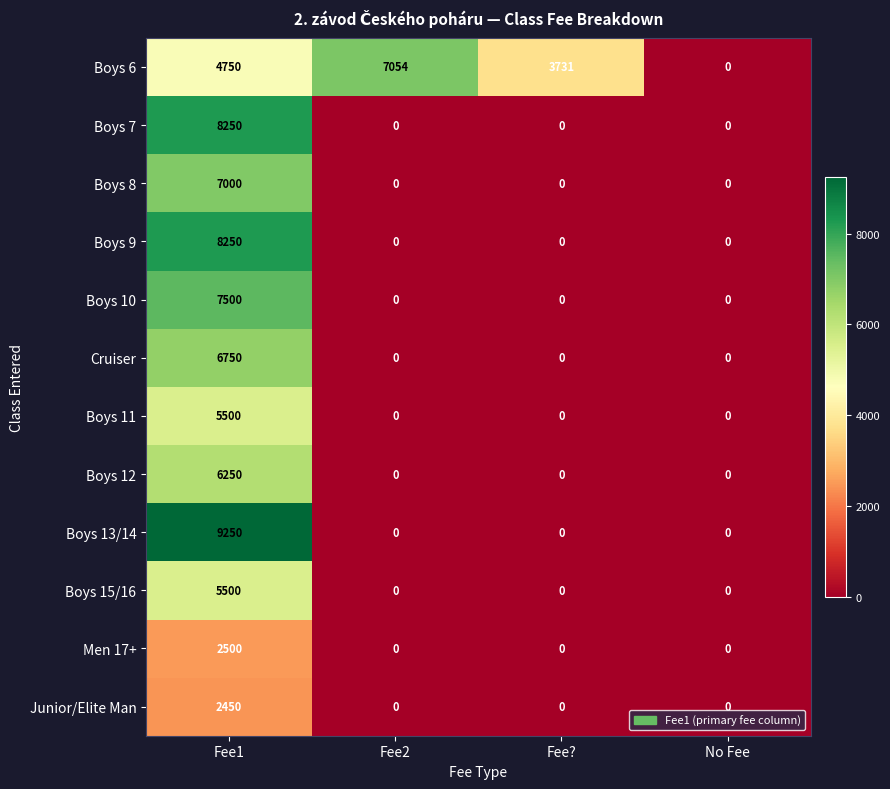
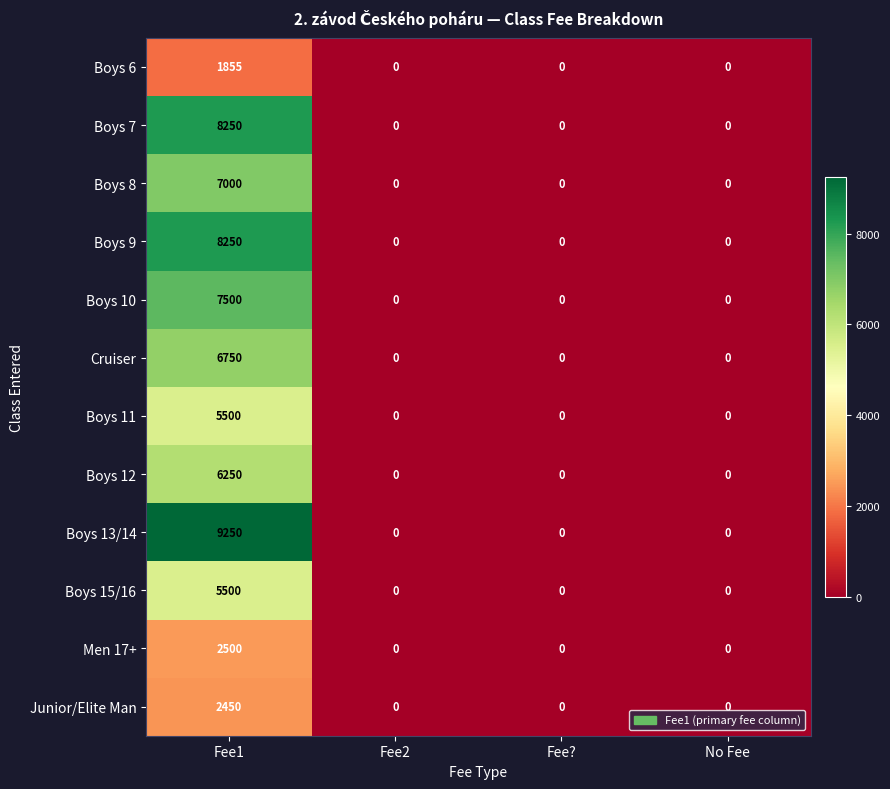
Boys 6, Fee1: 4750 -> 1855
Boys 6, Fee2: 7054 -> 0
Boys 6, Fee?: 3731 -> 0
